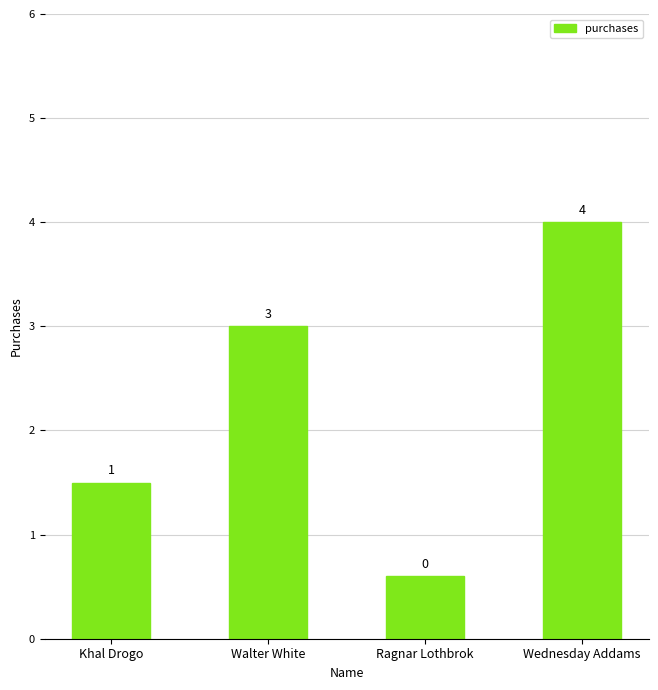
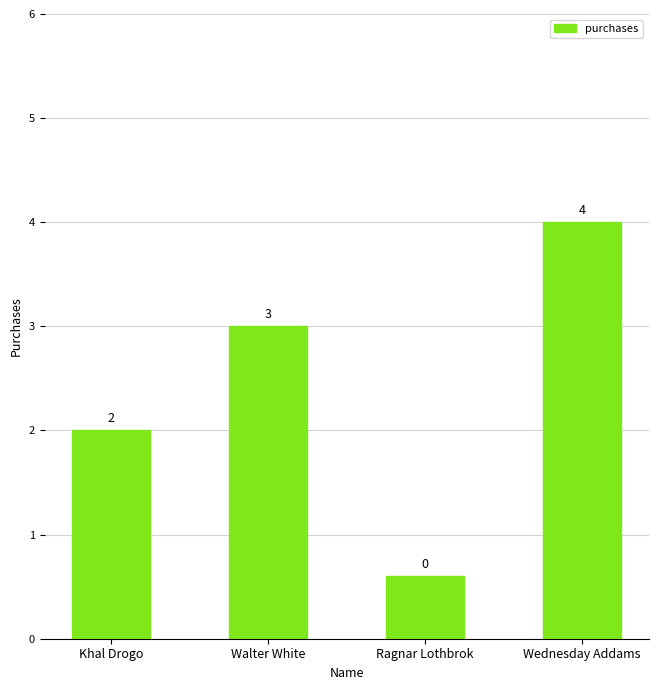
Khal Drogo: 1 -> 2
